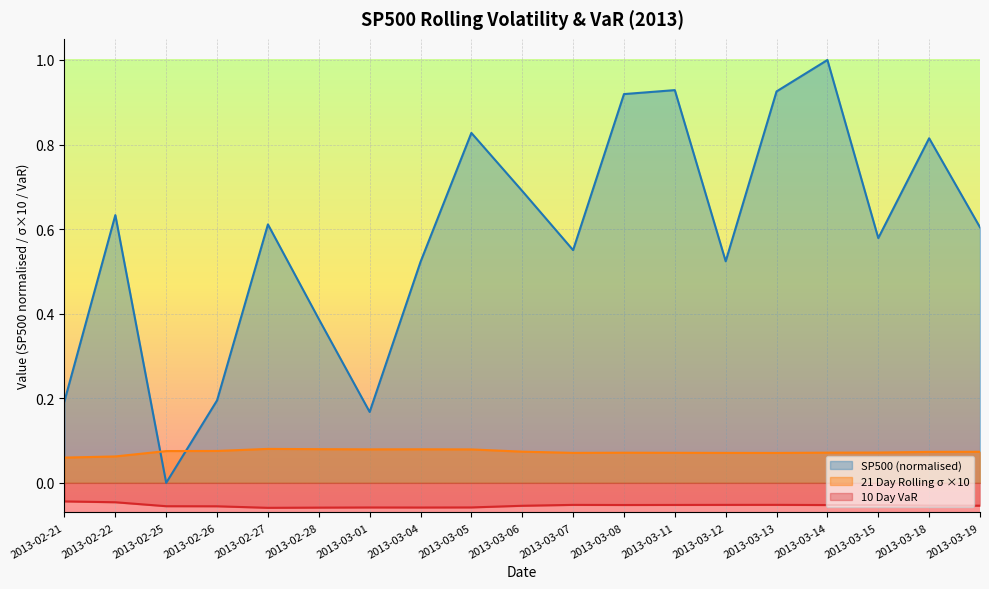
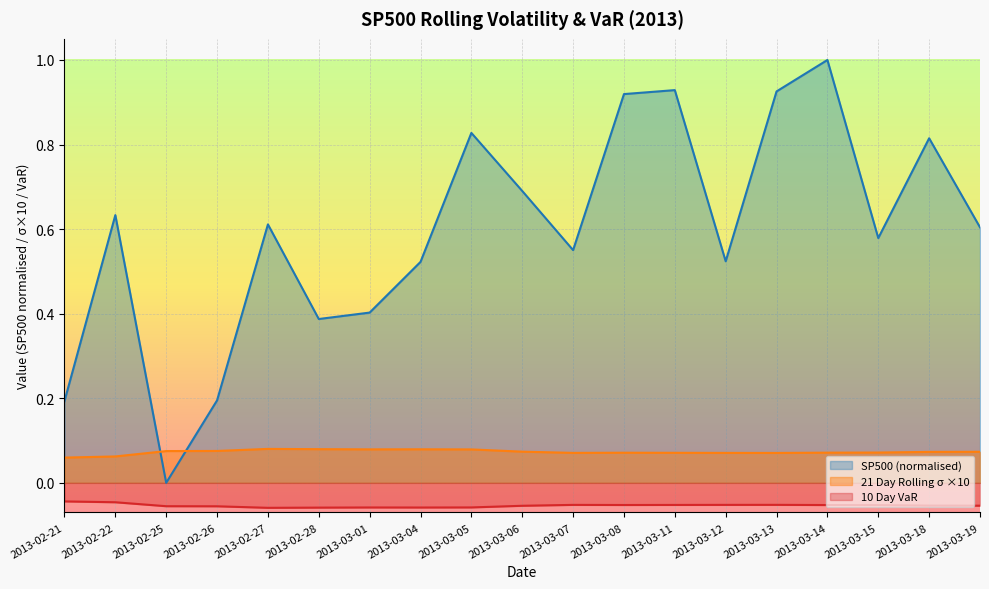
SP500 (normalised), 2013-03-01: 0.17 -> 0.40
